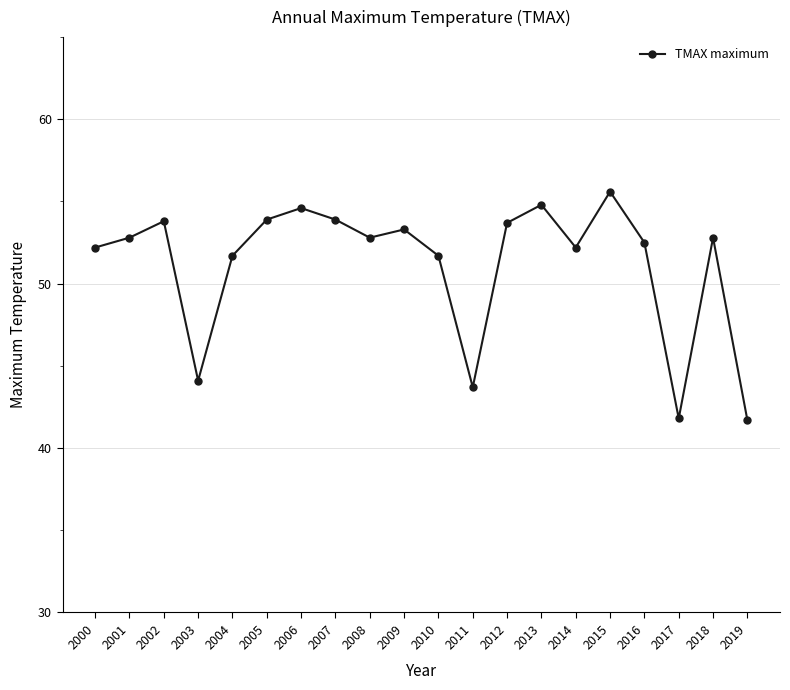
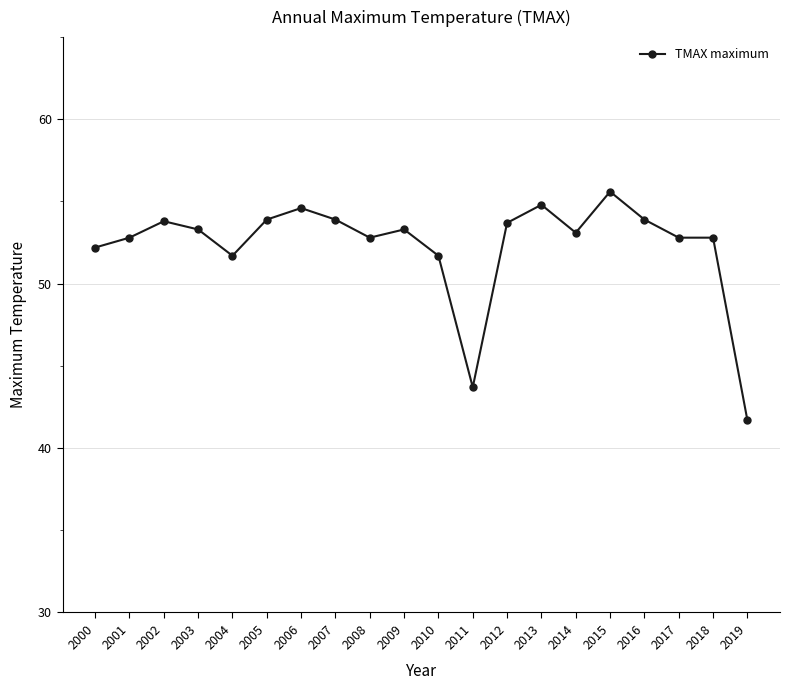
2003: 44.1 -> 53.3
2014: 52.2 -> 53.1
2016: 52.5 -> 53.9
2017: 41.8 -> 52.8
